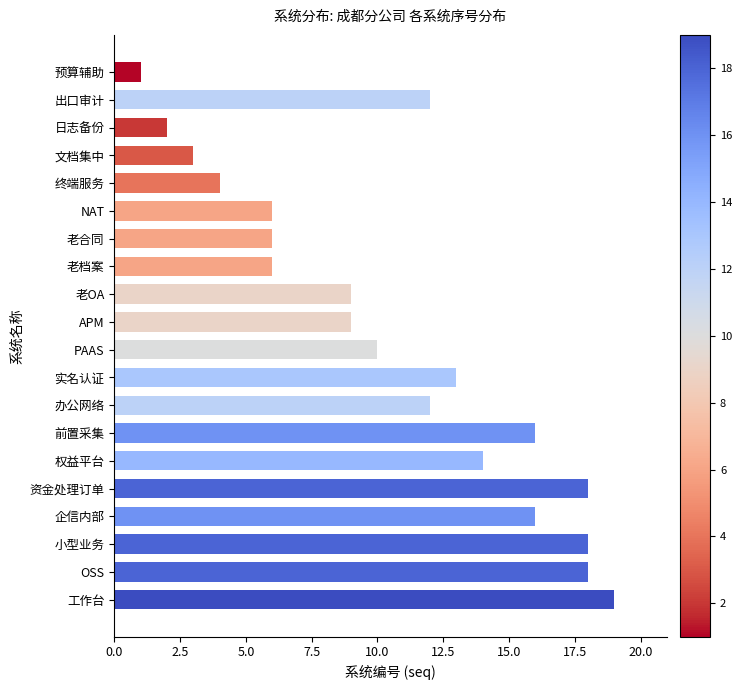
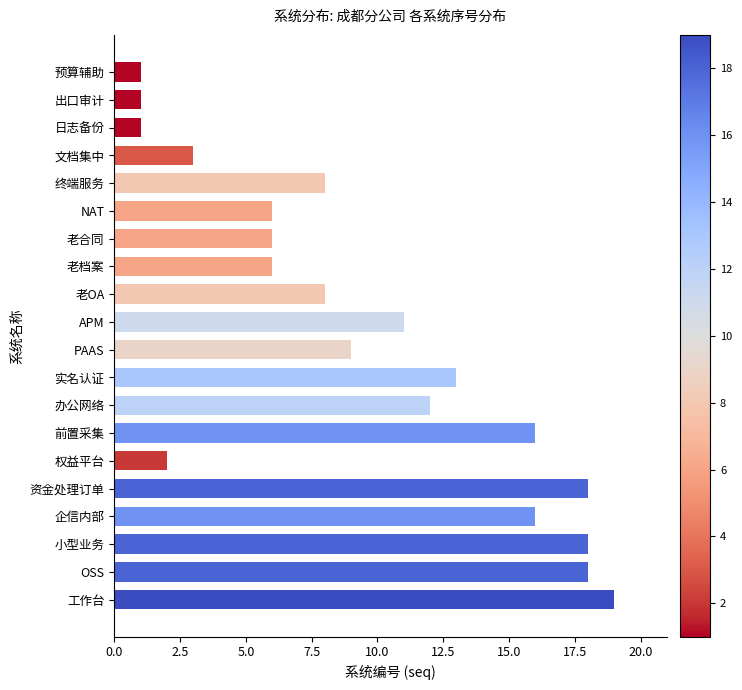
出口审计: 12 -> 1
日志备份: 2 -> 1
终端服务: 4 -> 8
老OA: 9 -> 8
APM: 9 -> 11
PAAS: 10 -> 9
权益平台: 14 -> 2
